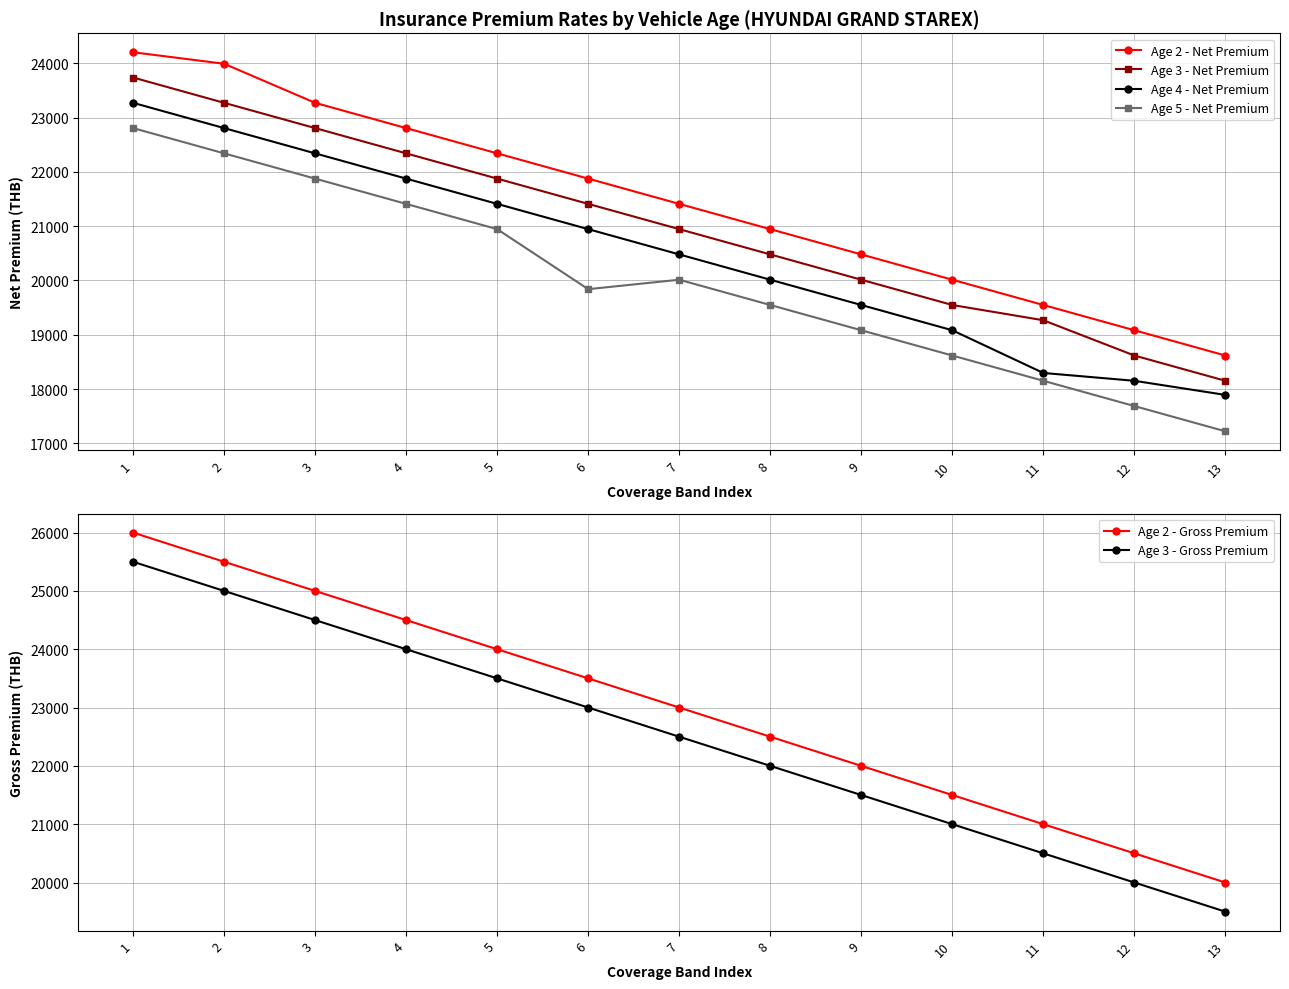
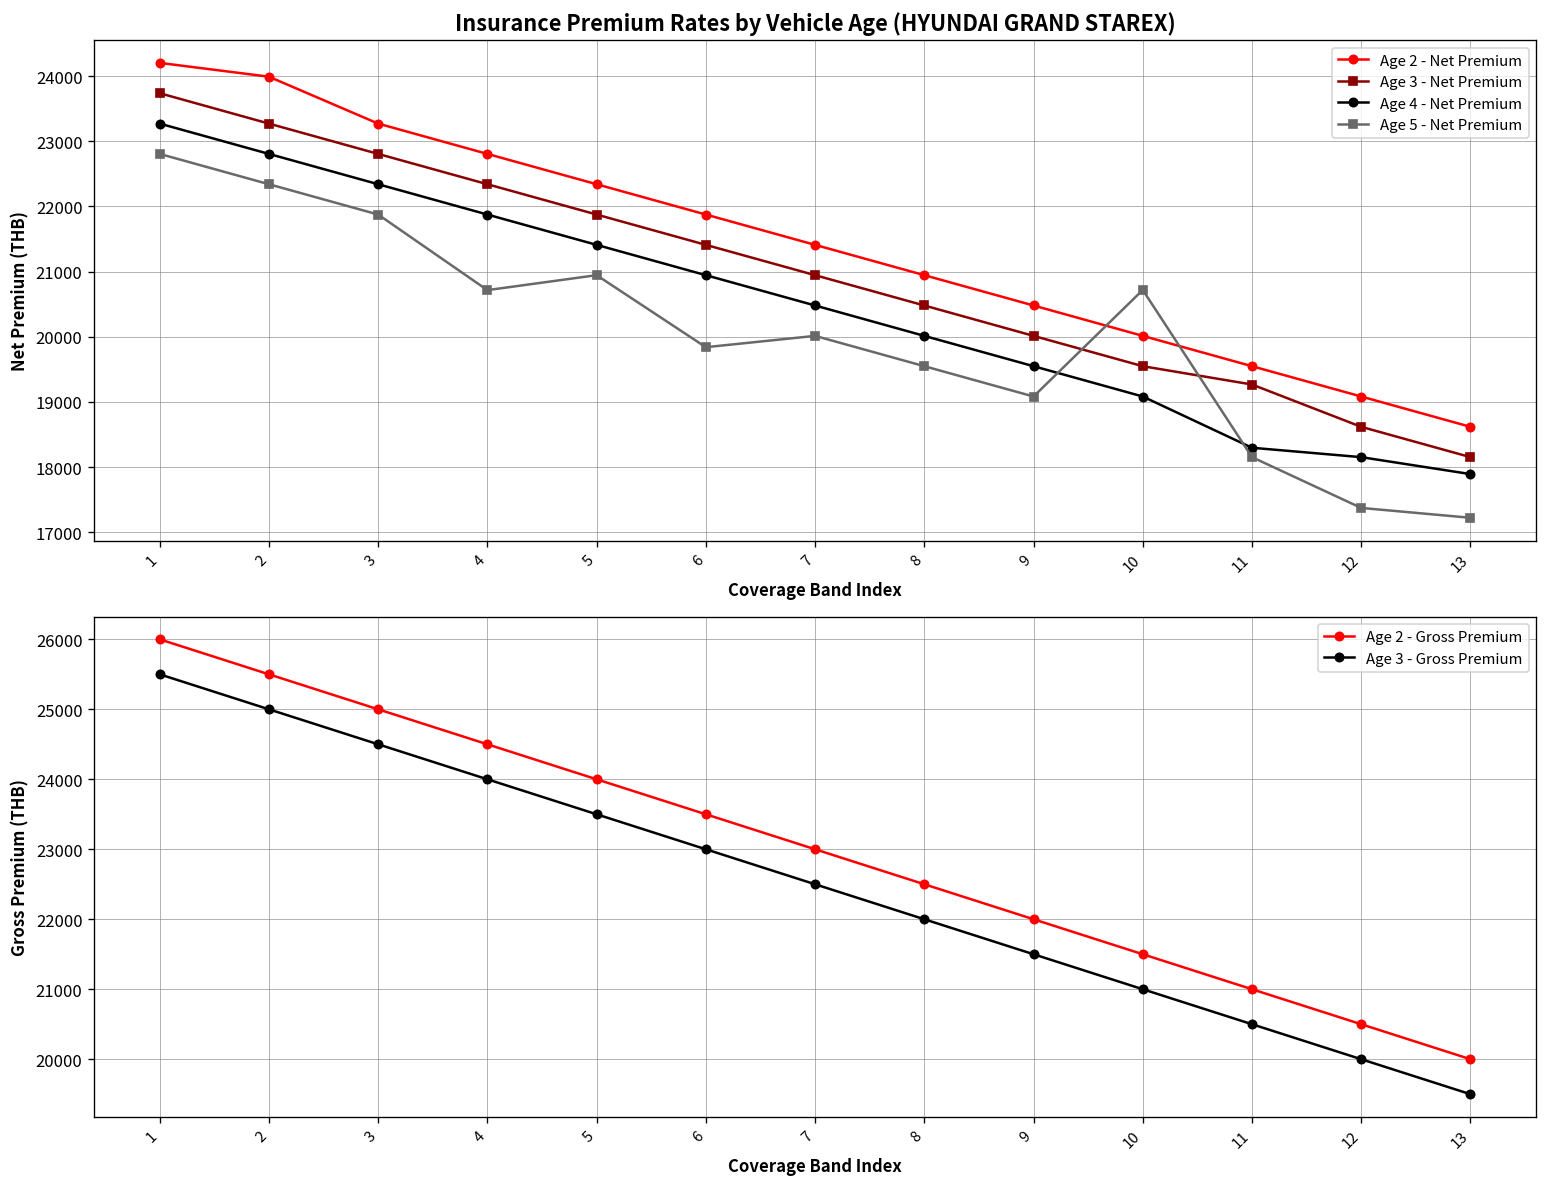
Insurance Premium Rates by Vehicle Age (HYUNDAI GRAND STAREX), Age 5 - Net Premium, 4: 21400 -> 20700
Insurance Premium Rates by Vehicle Age (HYUNDAI GRAND STAREX), Age 5 - Net Premium, 10: 18600 -> 20700
Insurance Premium Rates by Vehicle Age (HYUNDAI GRAND STAREX), Age 5 - Net Premium, 12: 17700 -> 17400
